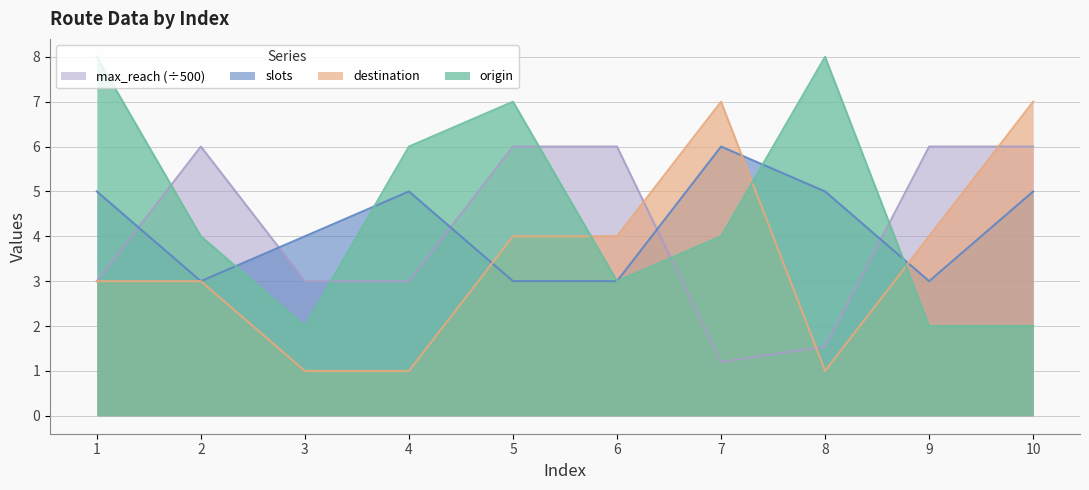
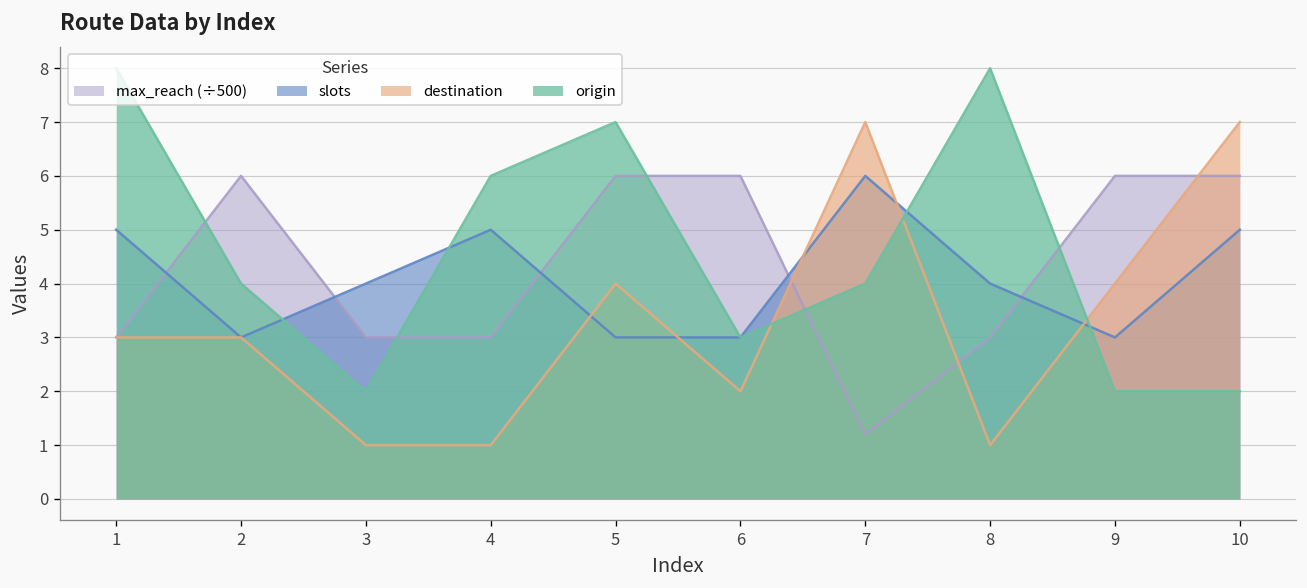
destination, 6: 4 -> 2
max_reach (÷500), 8: 1.5 -> 3.0
slots, 8: 5 -> 4
